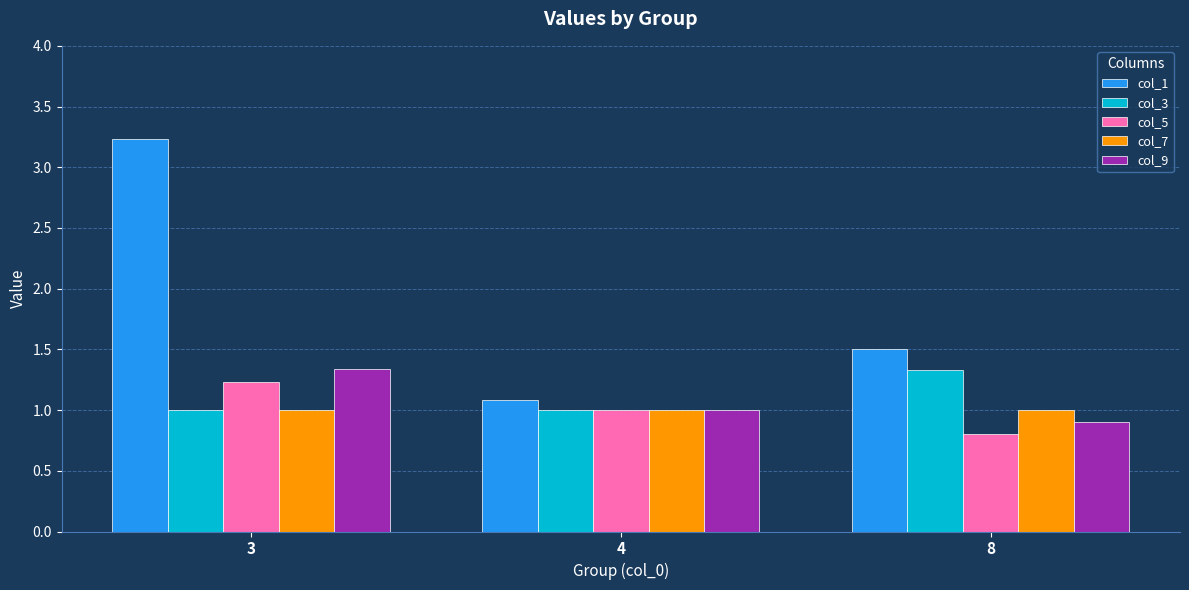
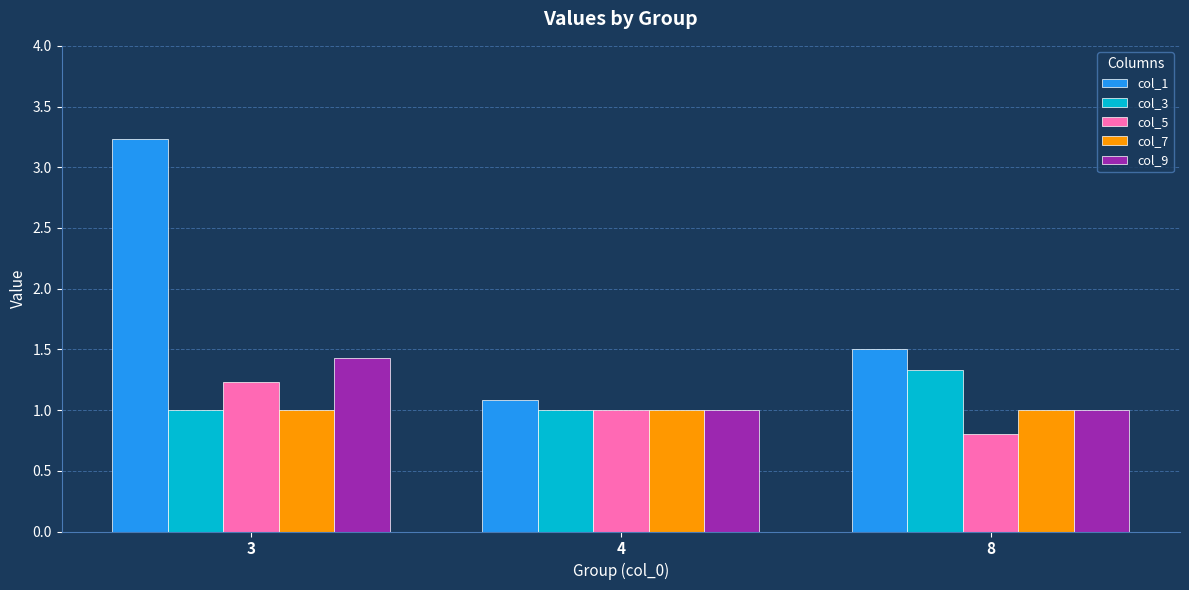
col_9, 3: 1.34 -> 1.43
col_9, 8: 0.9 -> 1.0
